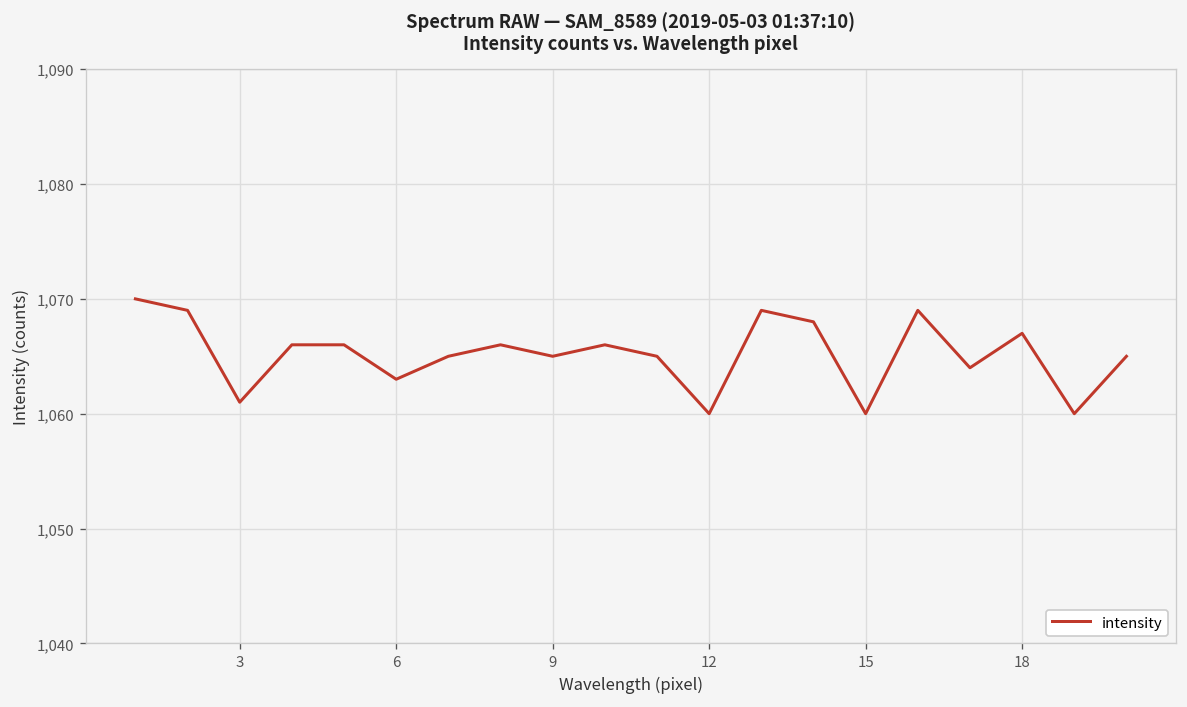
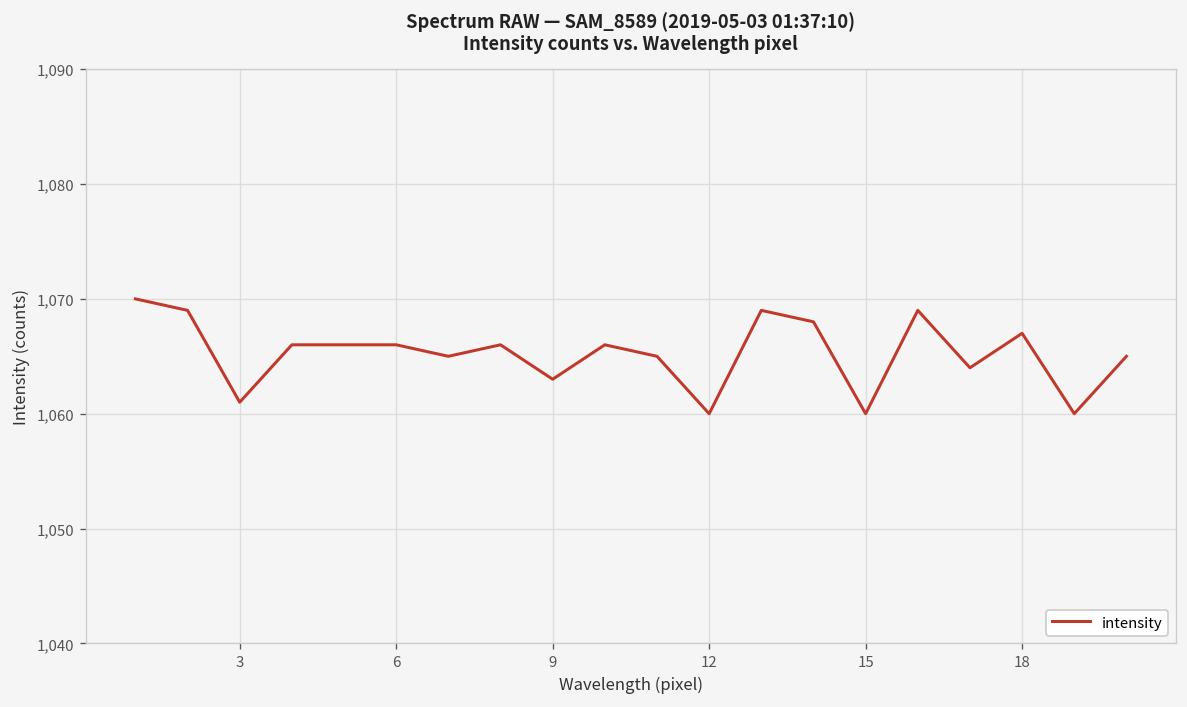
6: 1,063 -> 1,066
9: 1,065 -> 1,063
